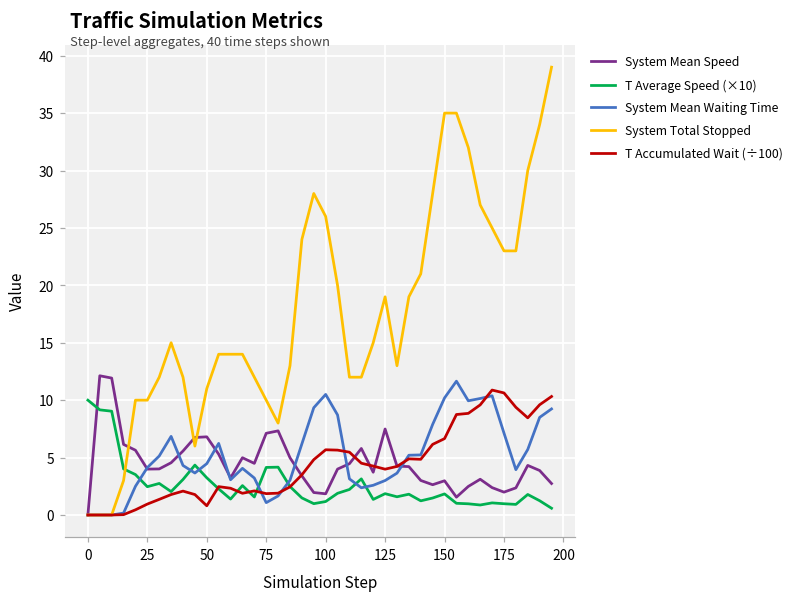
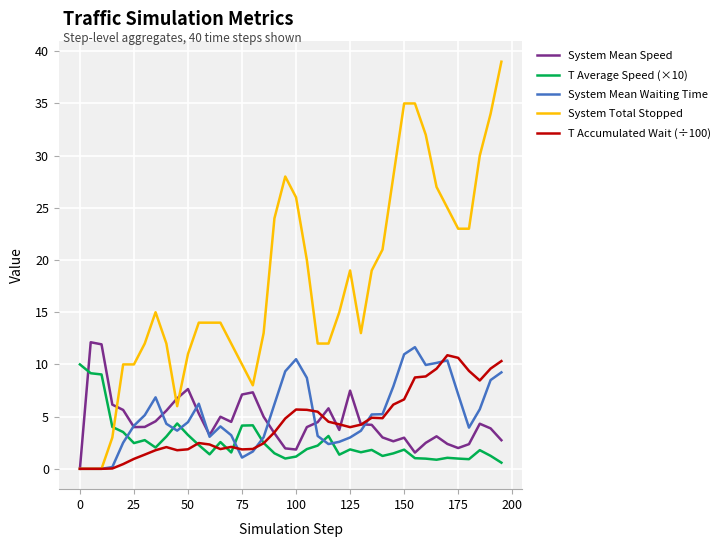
System Mean Speed, 50: 6.8 -> 7.6
T Accumulated Wait (÷100), 50: 0.8 -> 1.9
System Mean Waiting Time, 150: 10.2 -> 11.0
